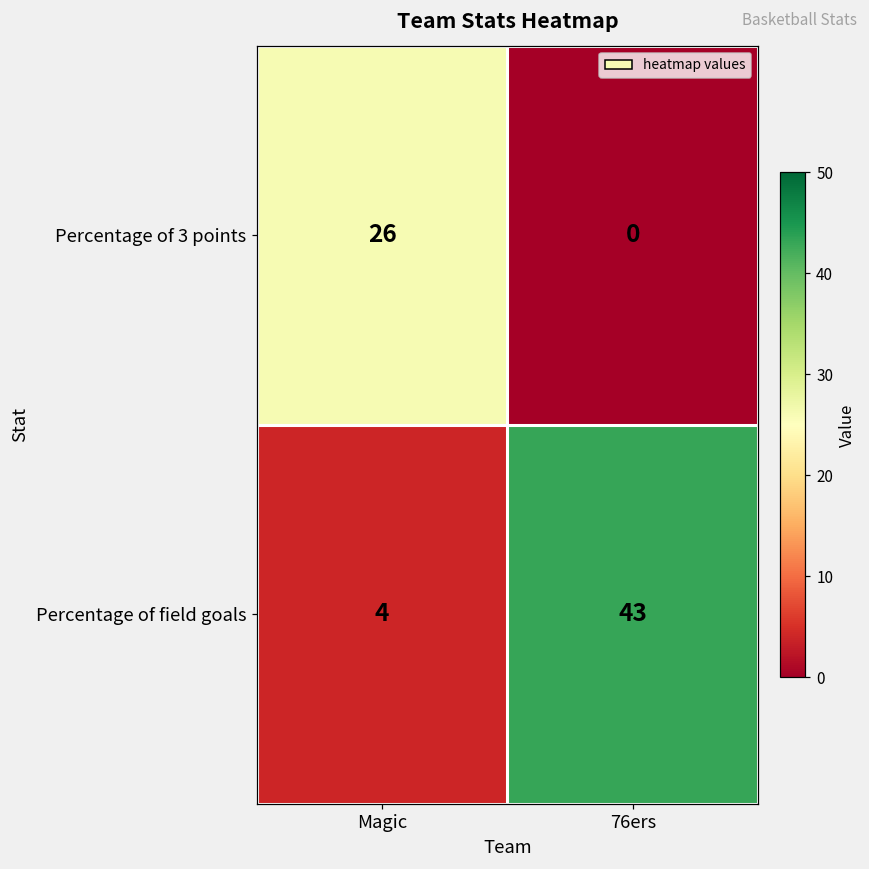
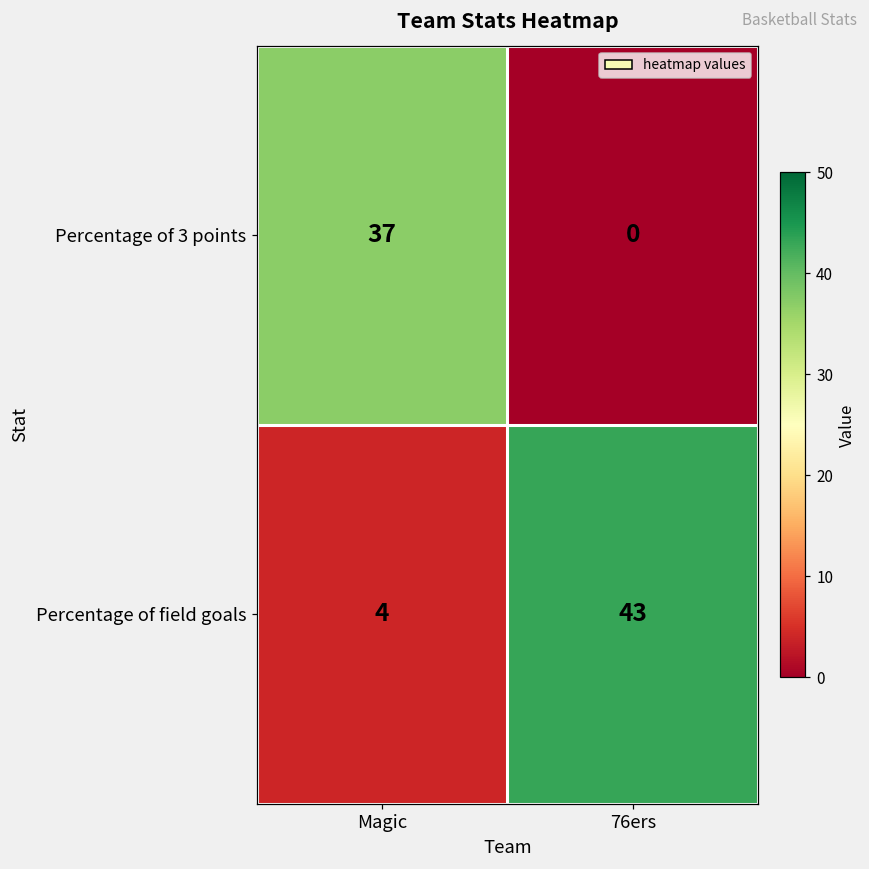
Percentage of 3 points, Magic: 26 -> 37
